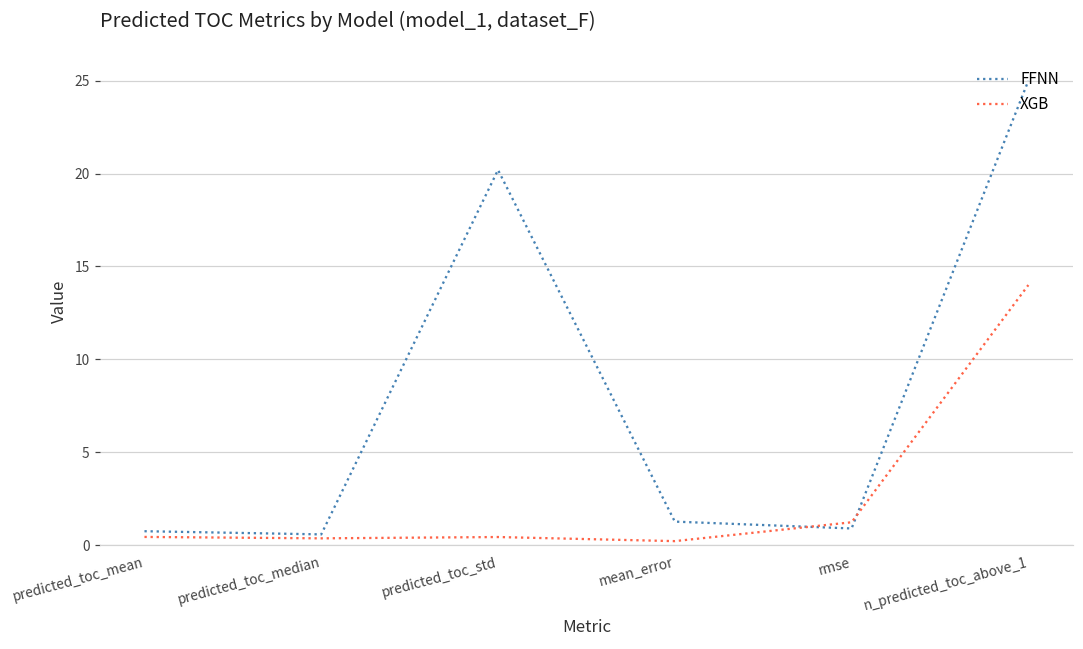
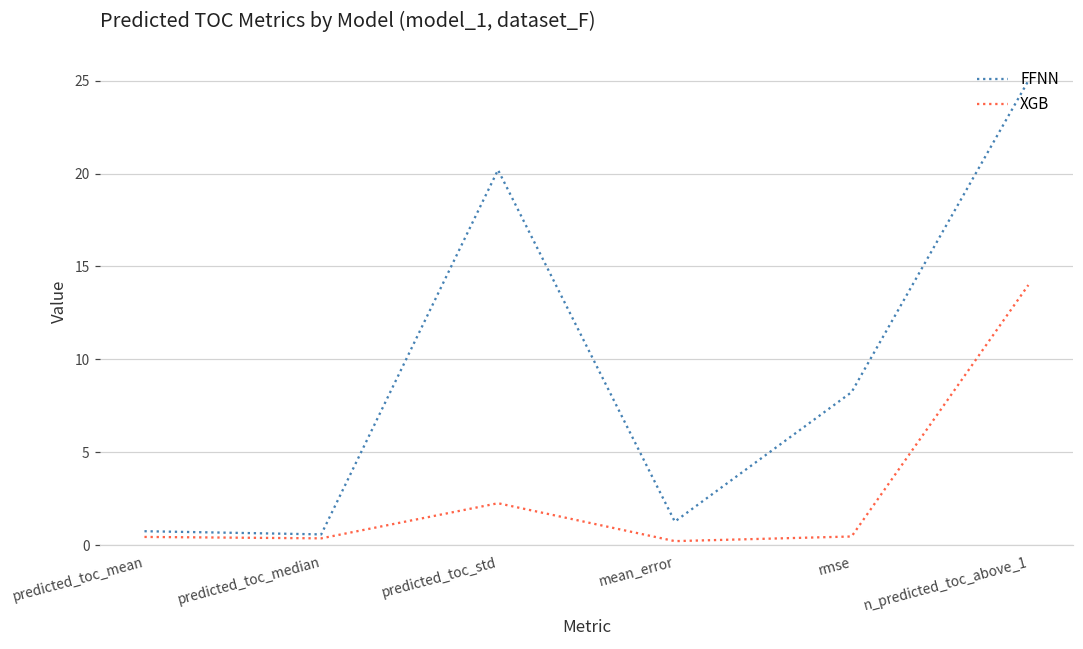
XGB, predicted_toc_std: 0.4 -> 2.3
FFNN, rmse: 0.9 -> 8.2
XGB, rmse: 1.2 -> 0.5
